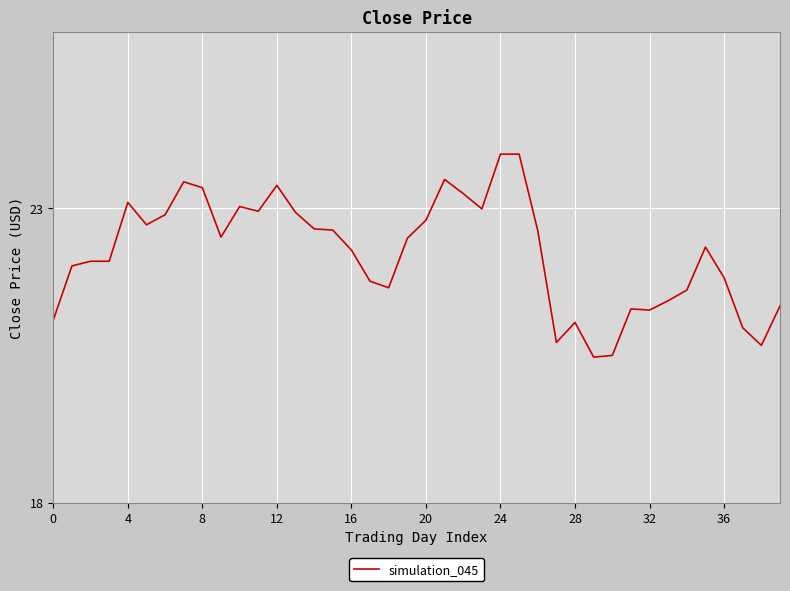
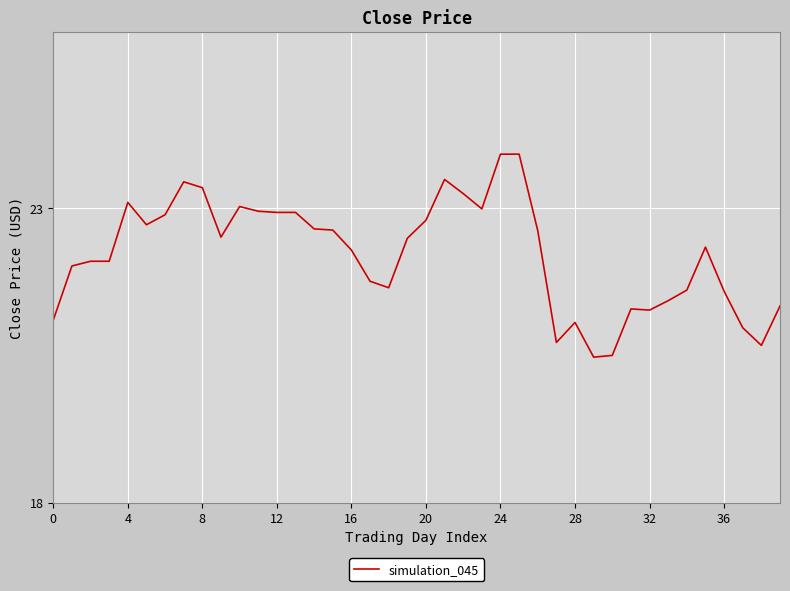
12: 23.4 -> 22.9
36: 21.8 -> 21.6
